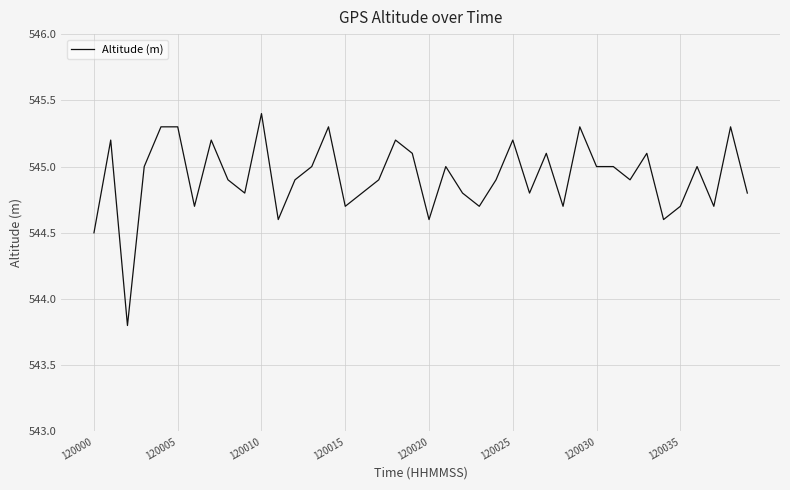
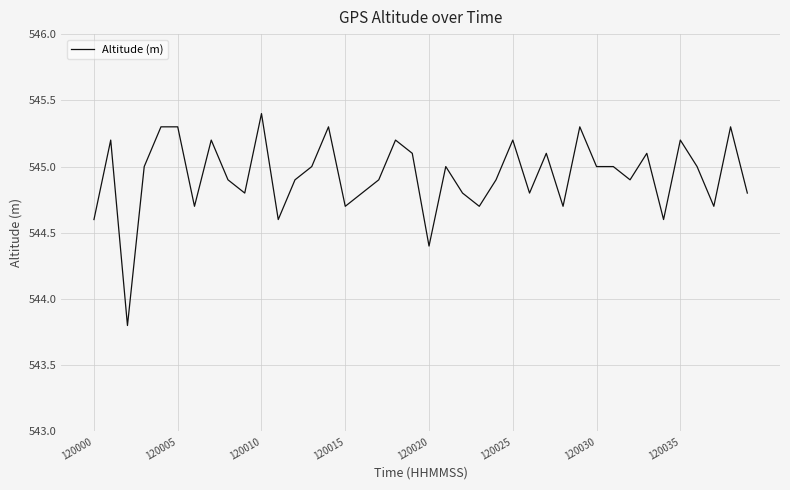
120000: 544.5 -> 544.6
120020: 544.6 -> 544.4
120035: 544.7 -> 545.2
